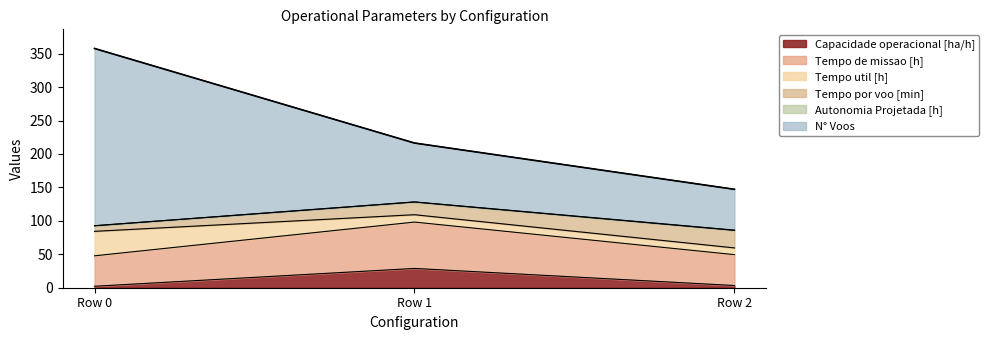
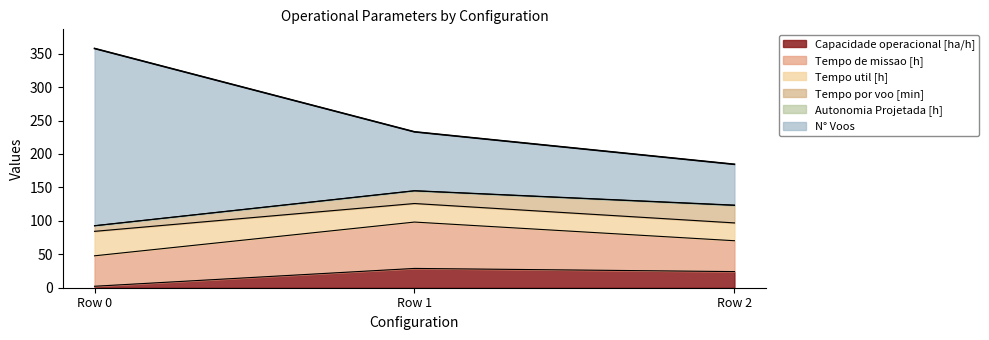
Tempo util [h], Row 1: 10 -> 30
Capacidade operacional [ha/h], Row 2: 0 -> 20
Tempo util [h], Row 2: 10 -> 30
